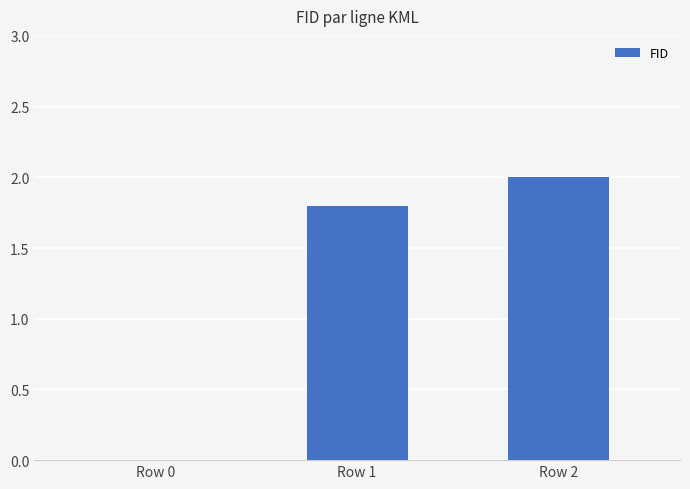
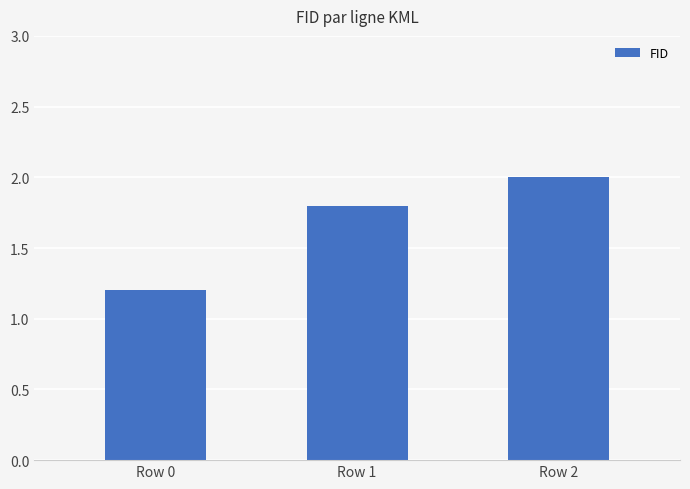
Row 0: 0.0 -> 1.2
